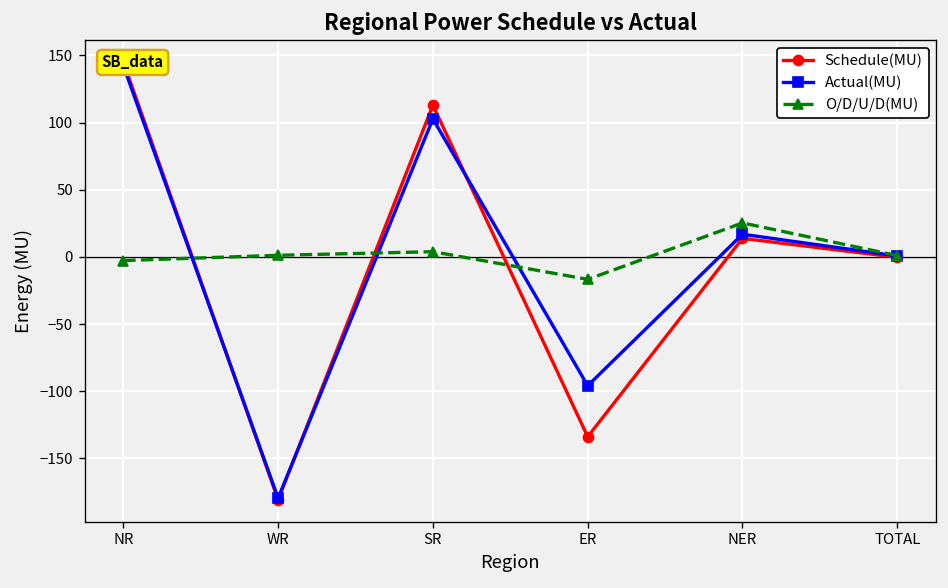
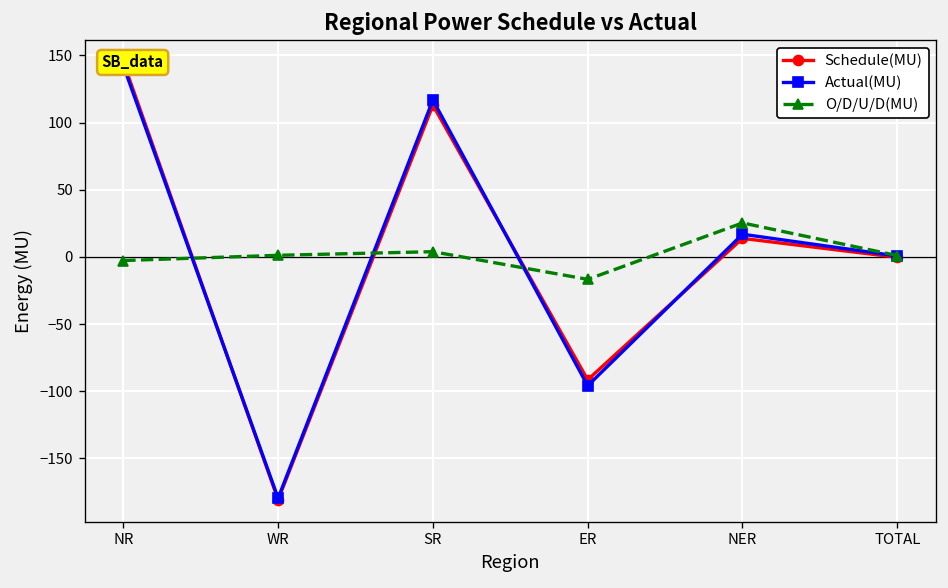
Actual(MU), SR: 103 -> 117
Schedule(MU), ER: -134 -> -92
